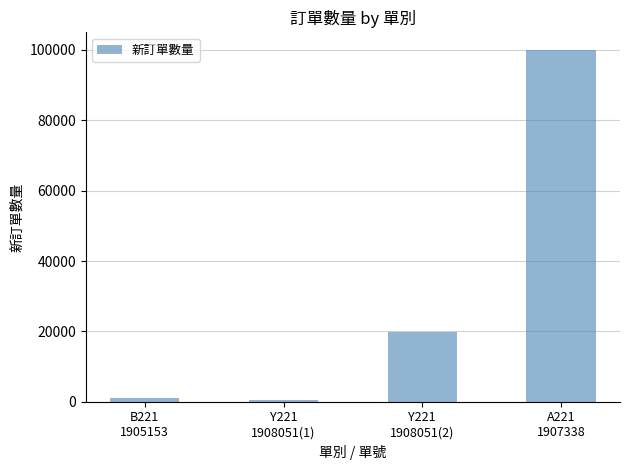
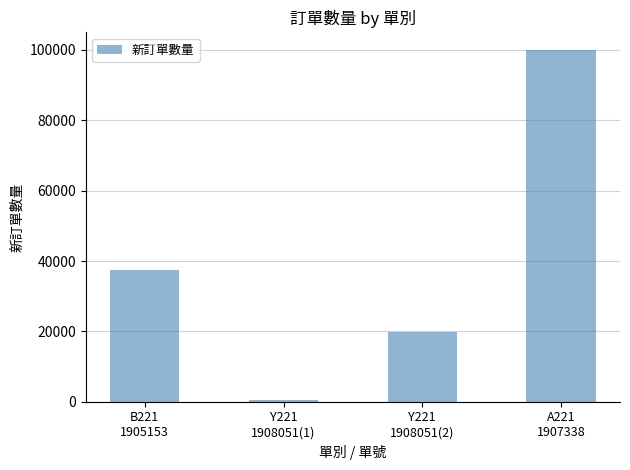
B221 1905153: 1000 -> 37000
